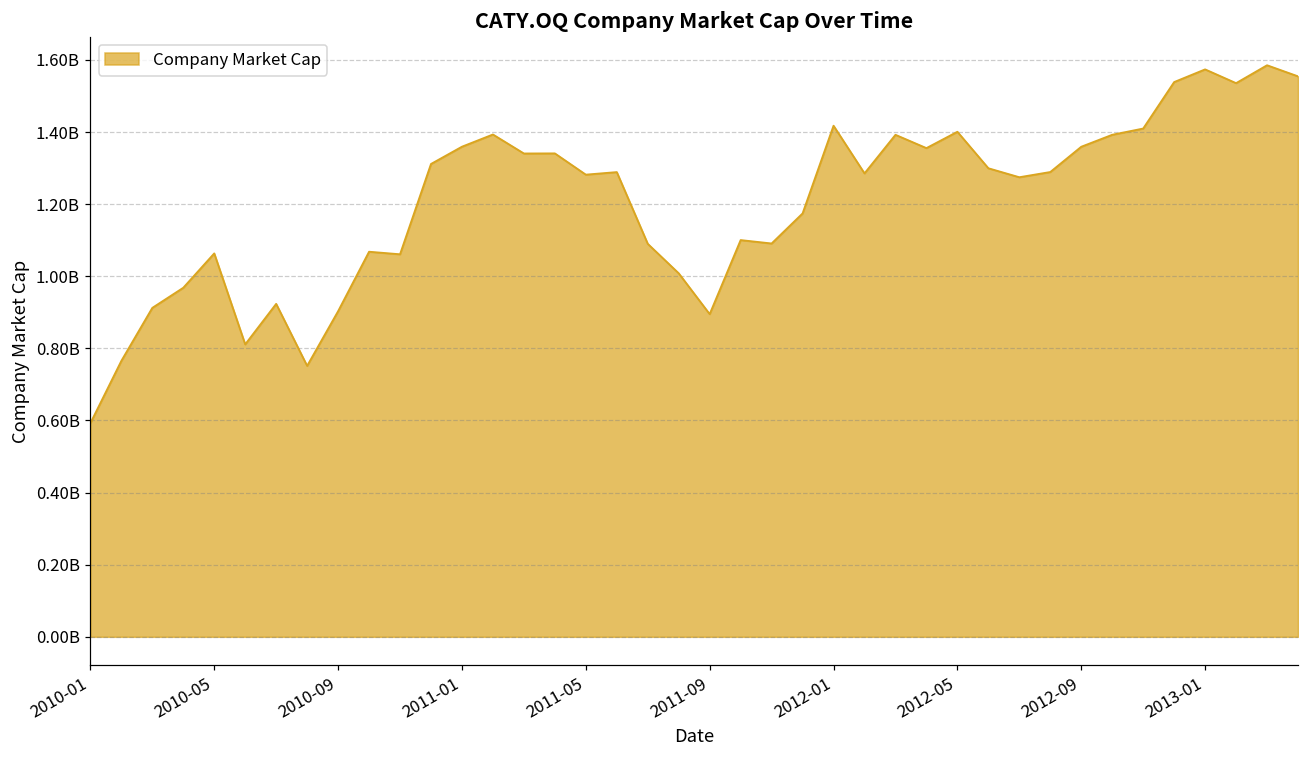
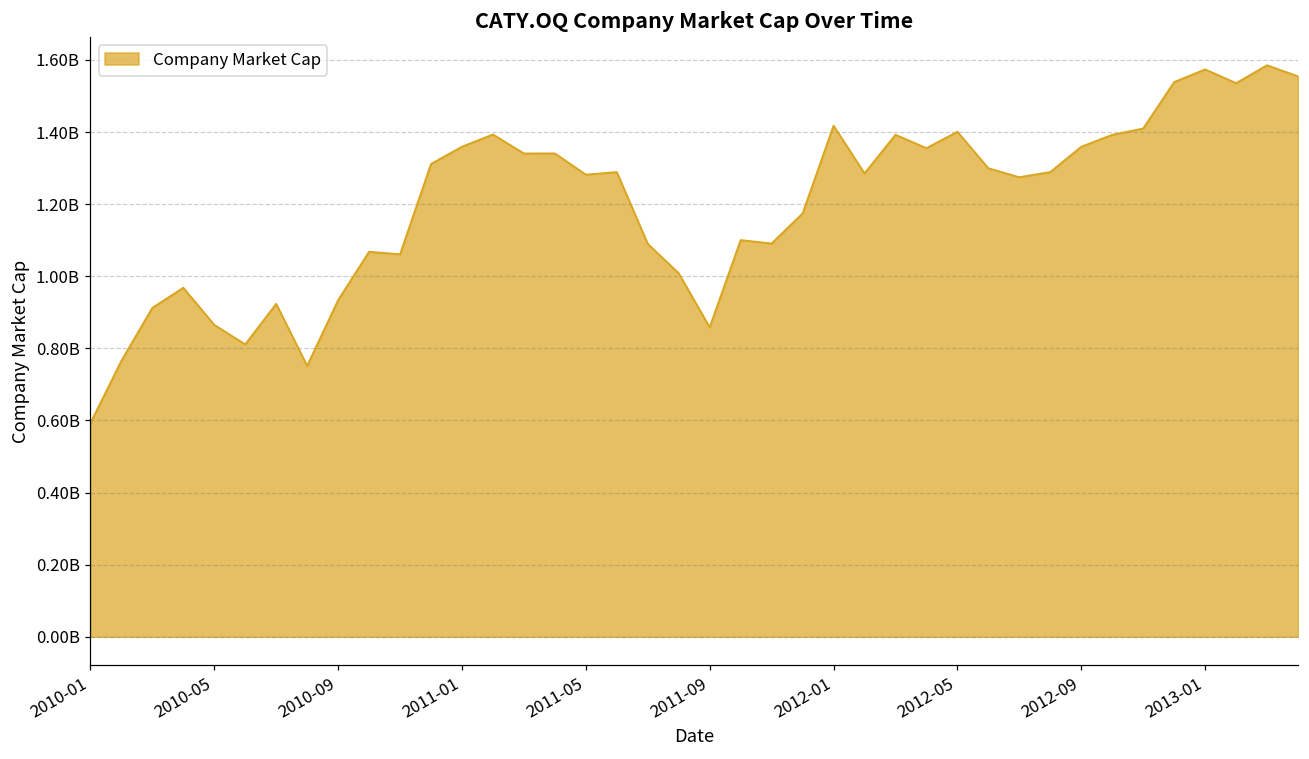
2010-05: 1060000000 -> 870000000
2010-09: 900000000 -> 930000000
2011-09: 890000000 -> 860000000
